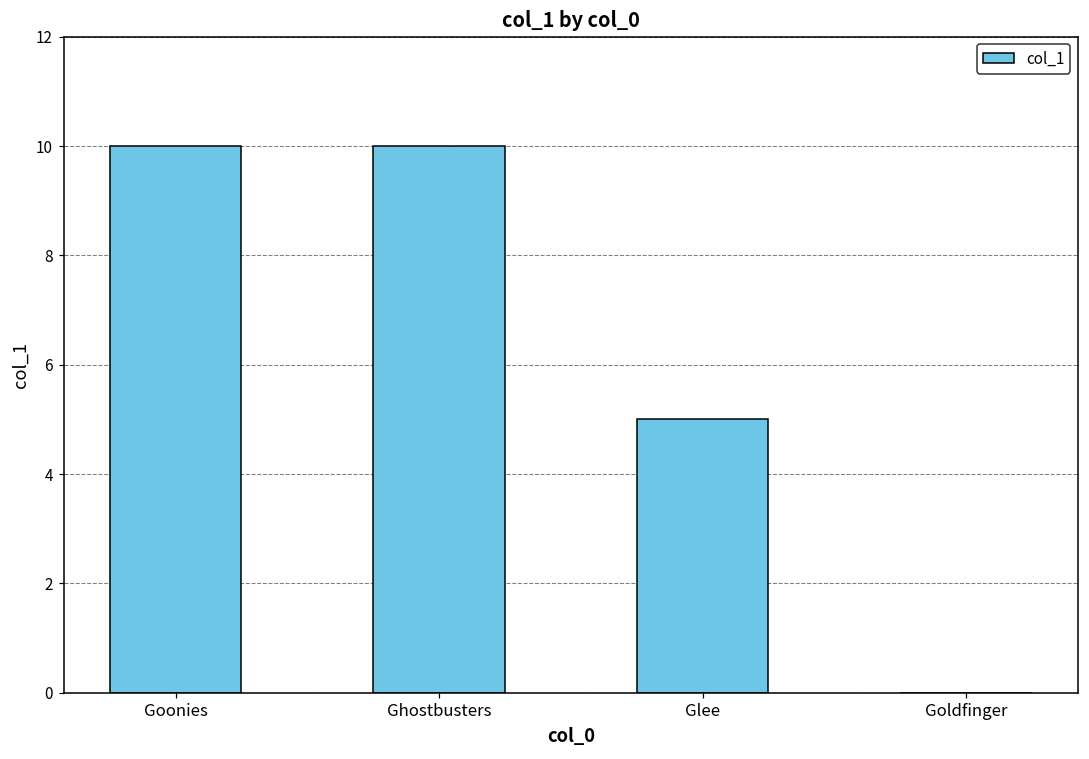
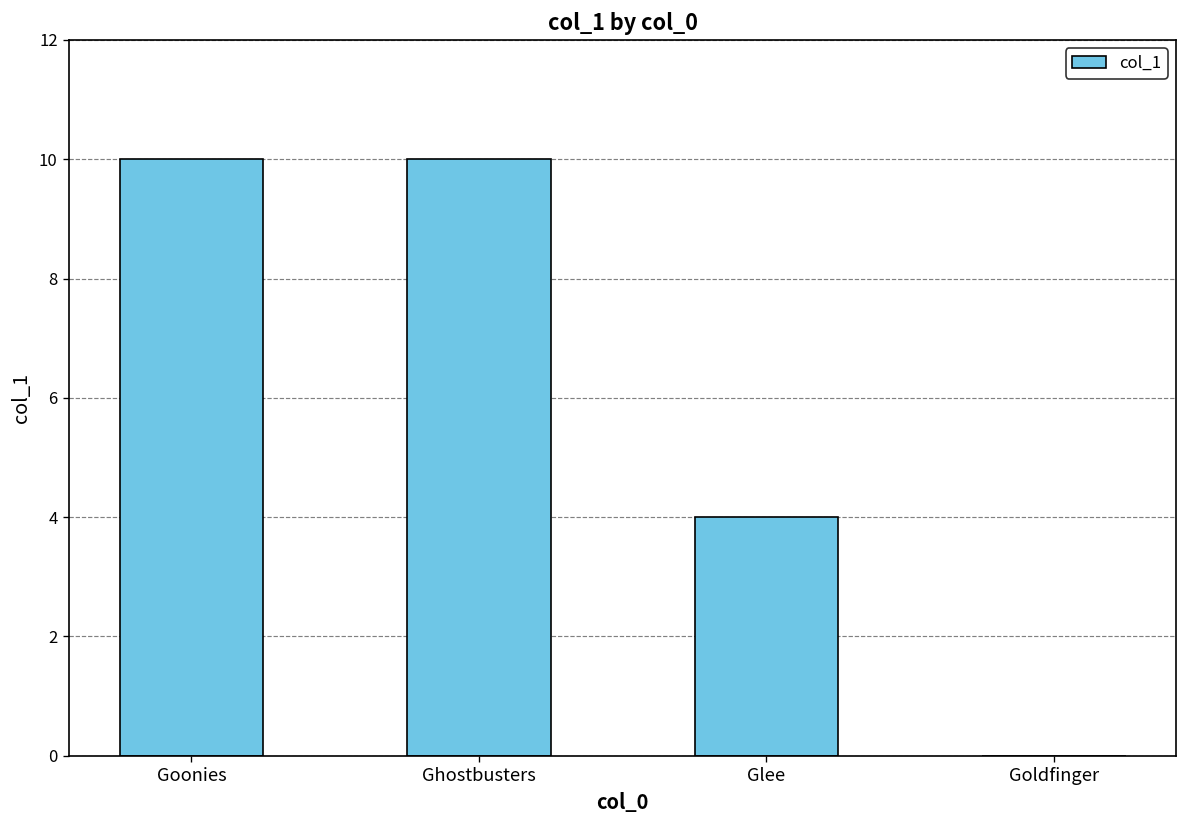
Glee: 5 -> 4
